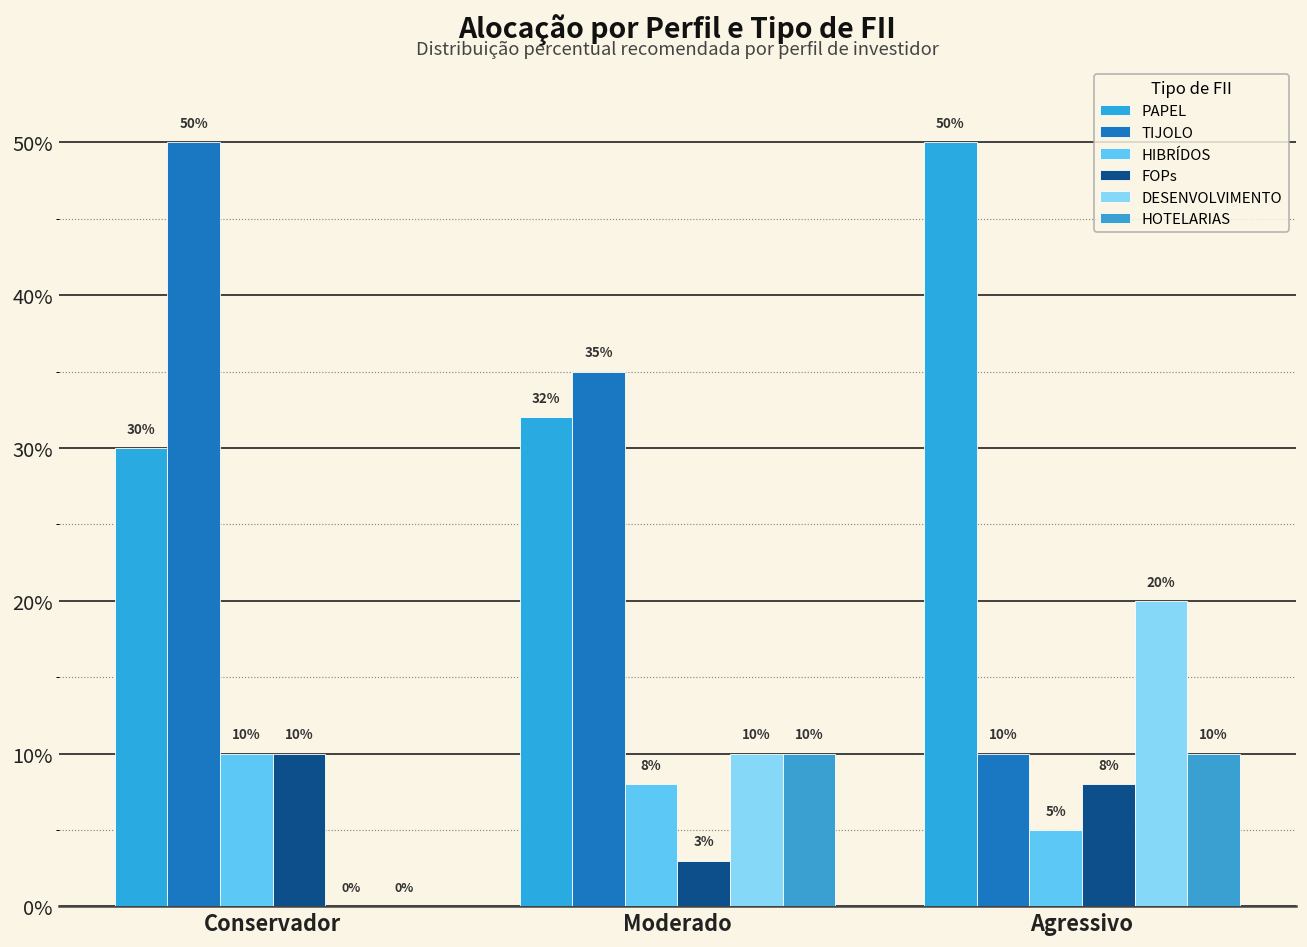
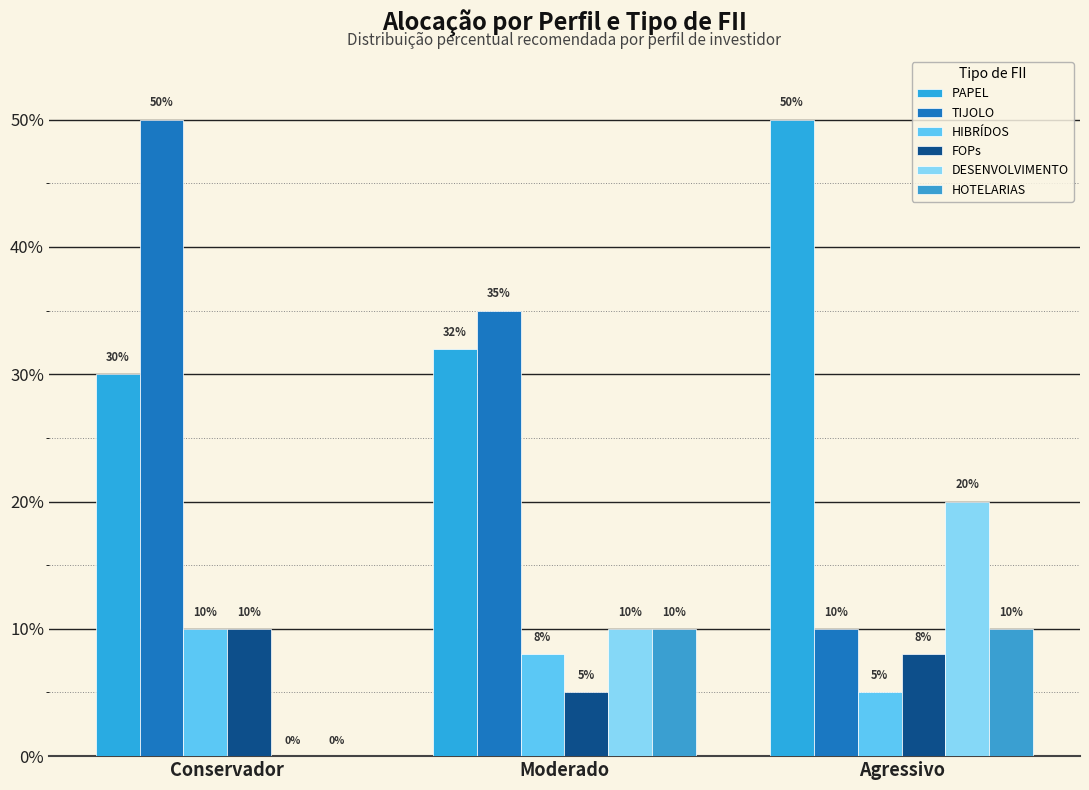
FOPs, Moderado: 3% -> 5%
